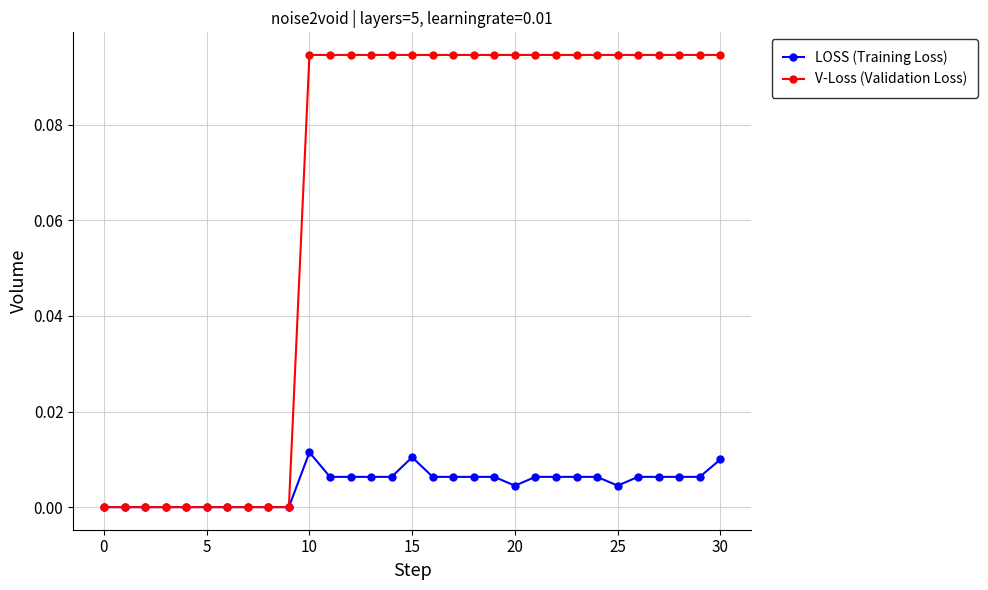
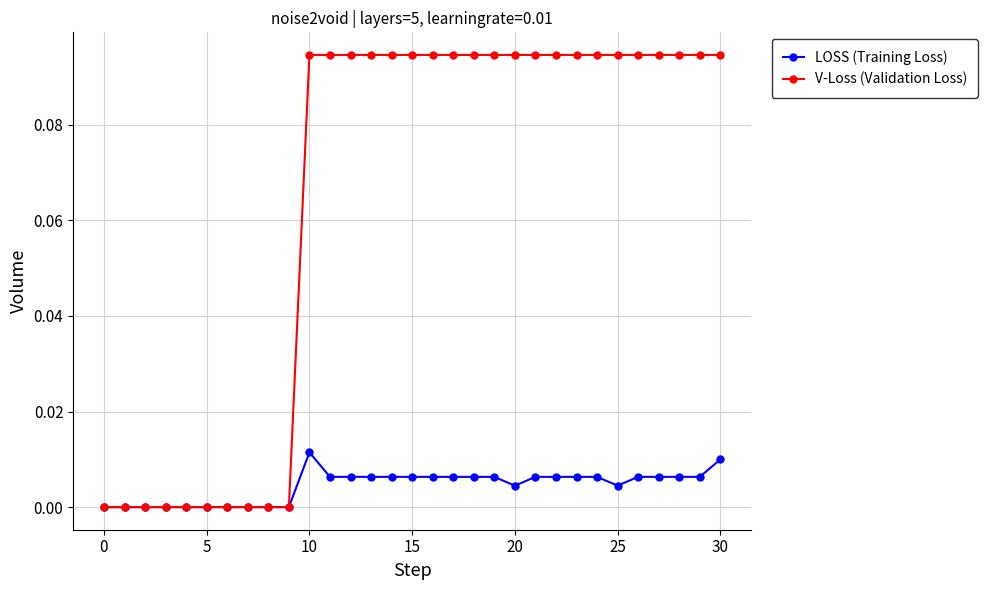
LOSS (Training Loss), 15: 0.010 -> 0.006
